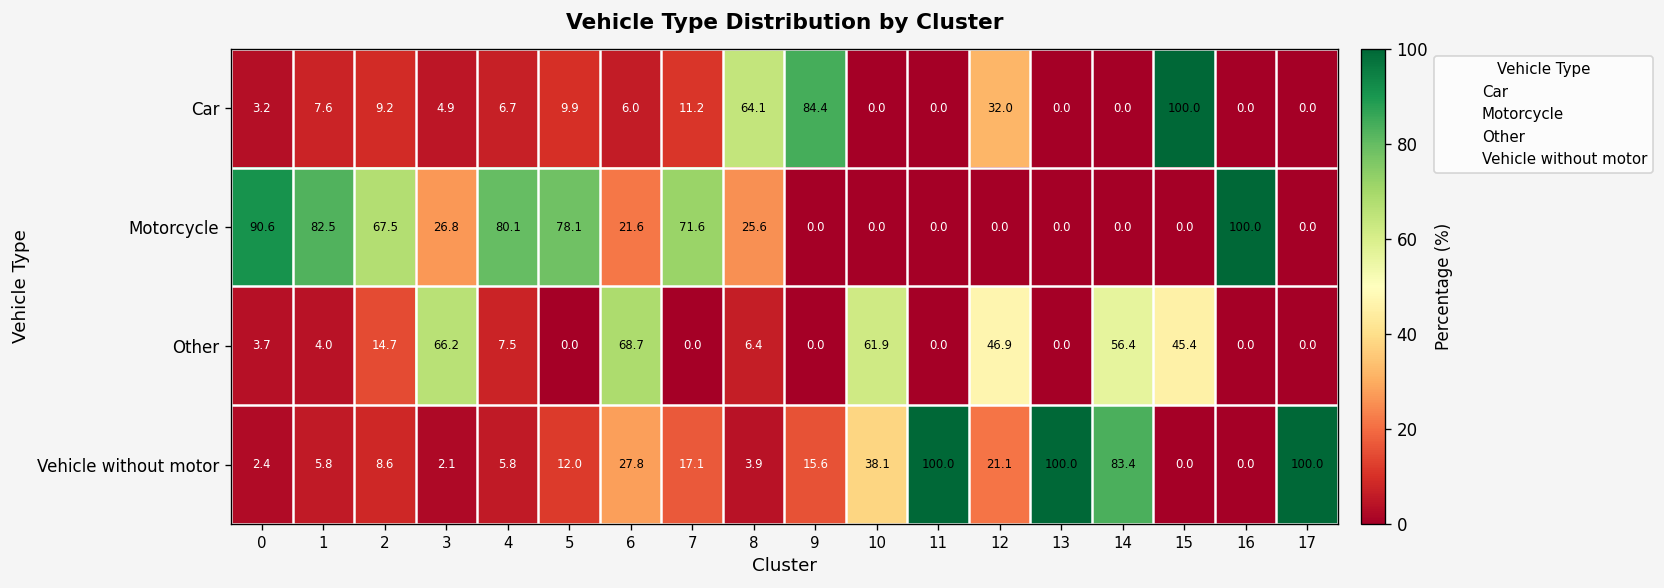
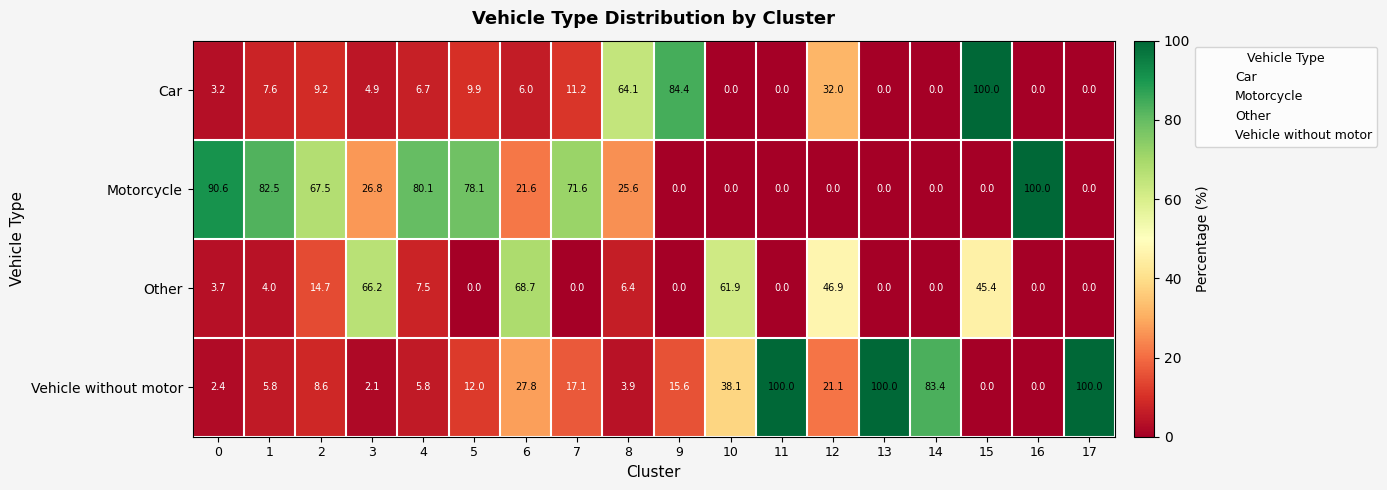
Other, 14: 56.4 -> 0.0
